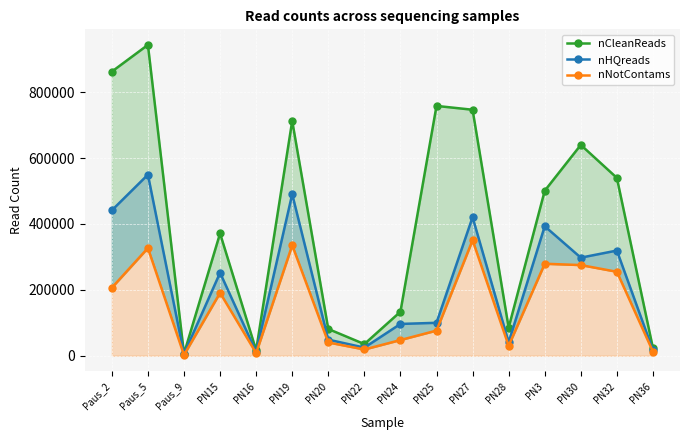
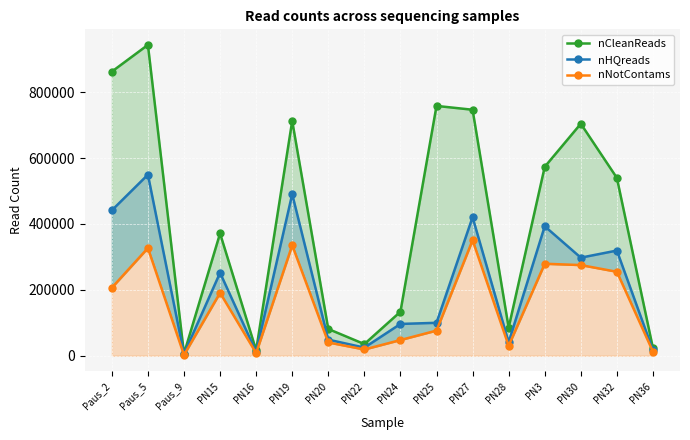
nCleanReads, PN3: 500000 -> 570000
nCleanReads, PN30: 640000 -> 700000
